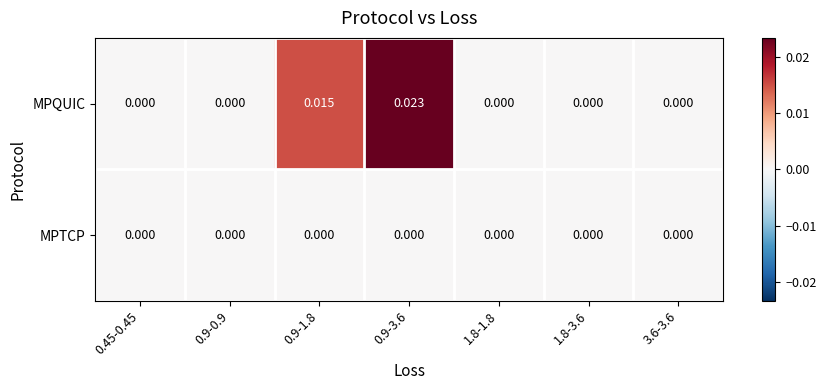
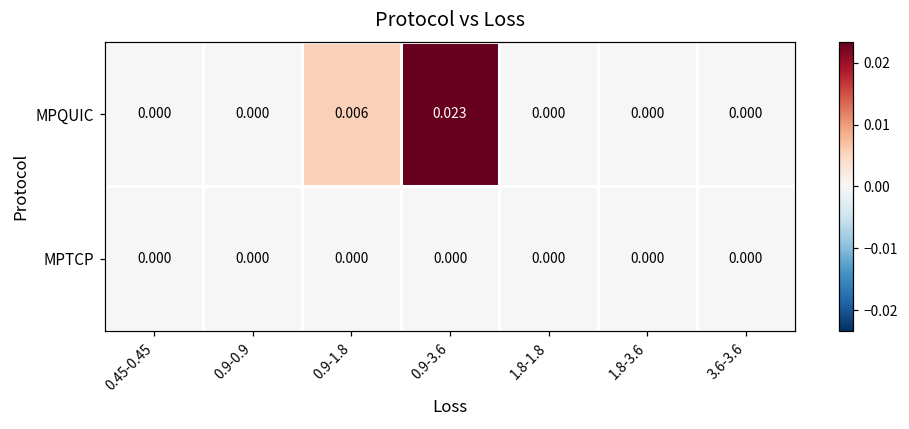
MPQUIC, 0.9-1.8: 0.015 -> 0.006
